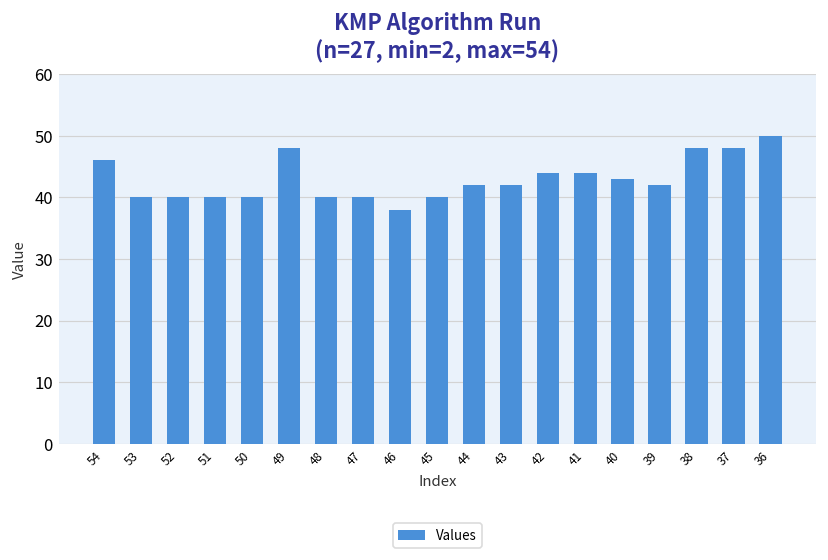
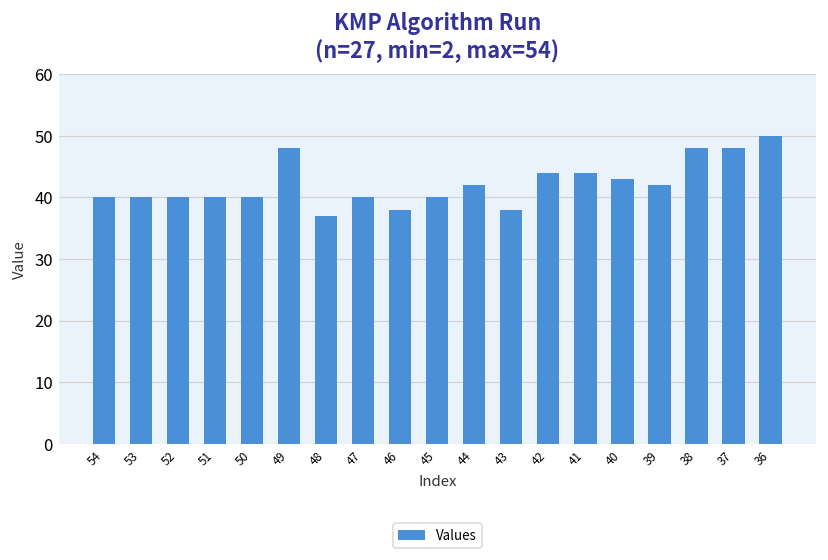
54: 46 -> 40
48: 40 -> 37
43: 42 -> 38
